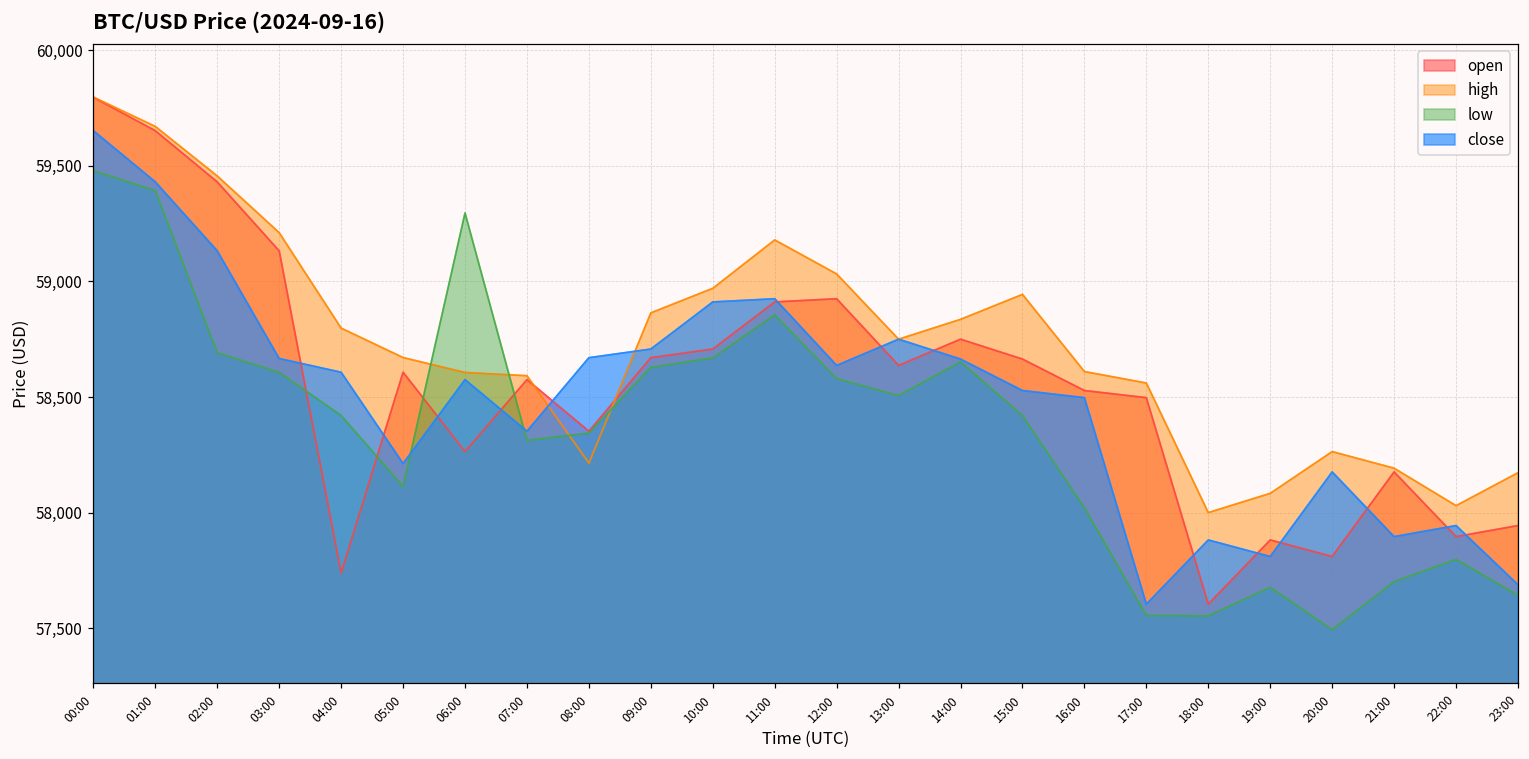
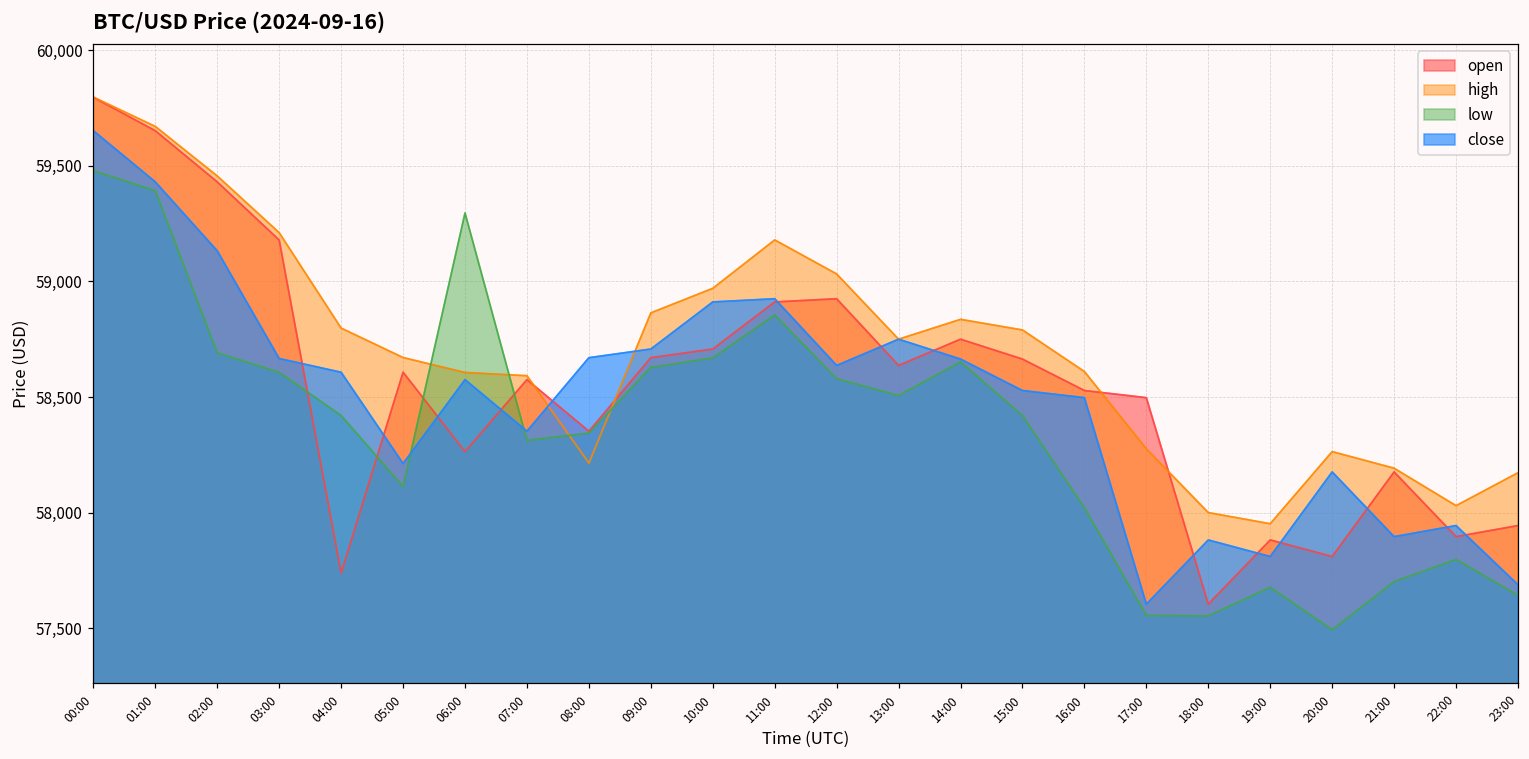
open, 03:00: 59,130 -> 59,180
high, 15:00: 58,940 -> 58,790
high, 17:00: 58,560 -> 58,280
high, 19:00: 58,080 -> 57,950
